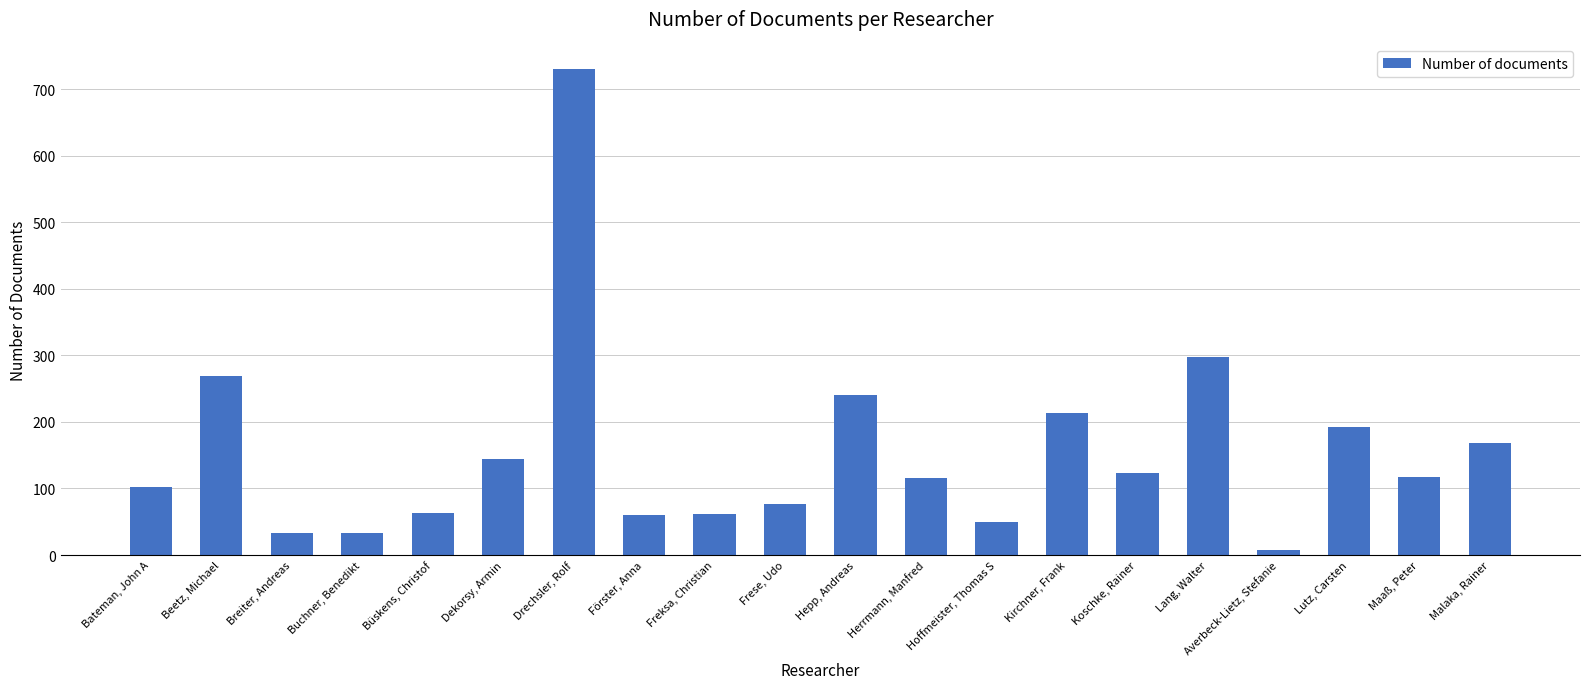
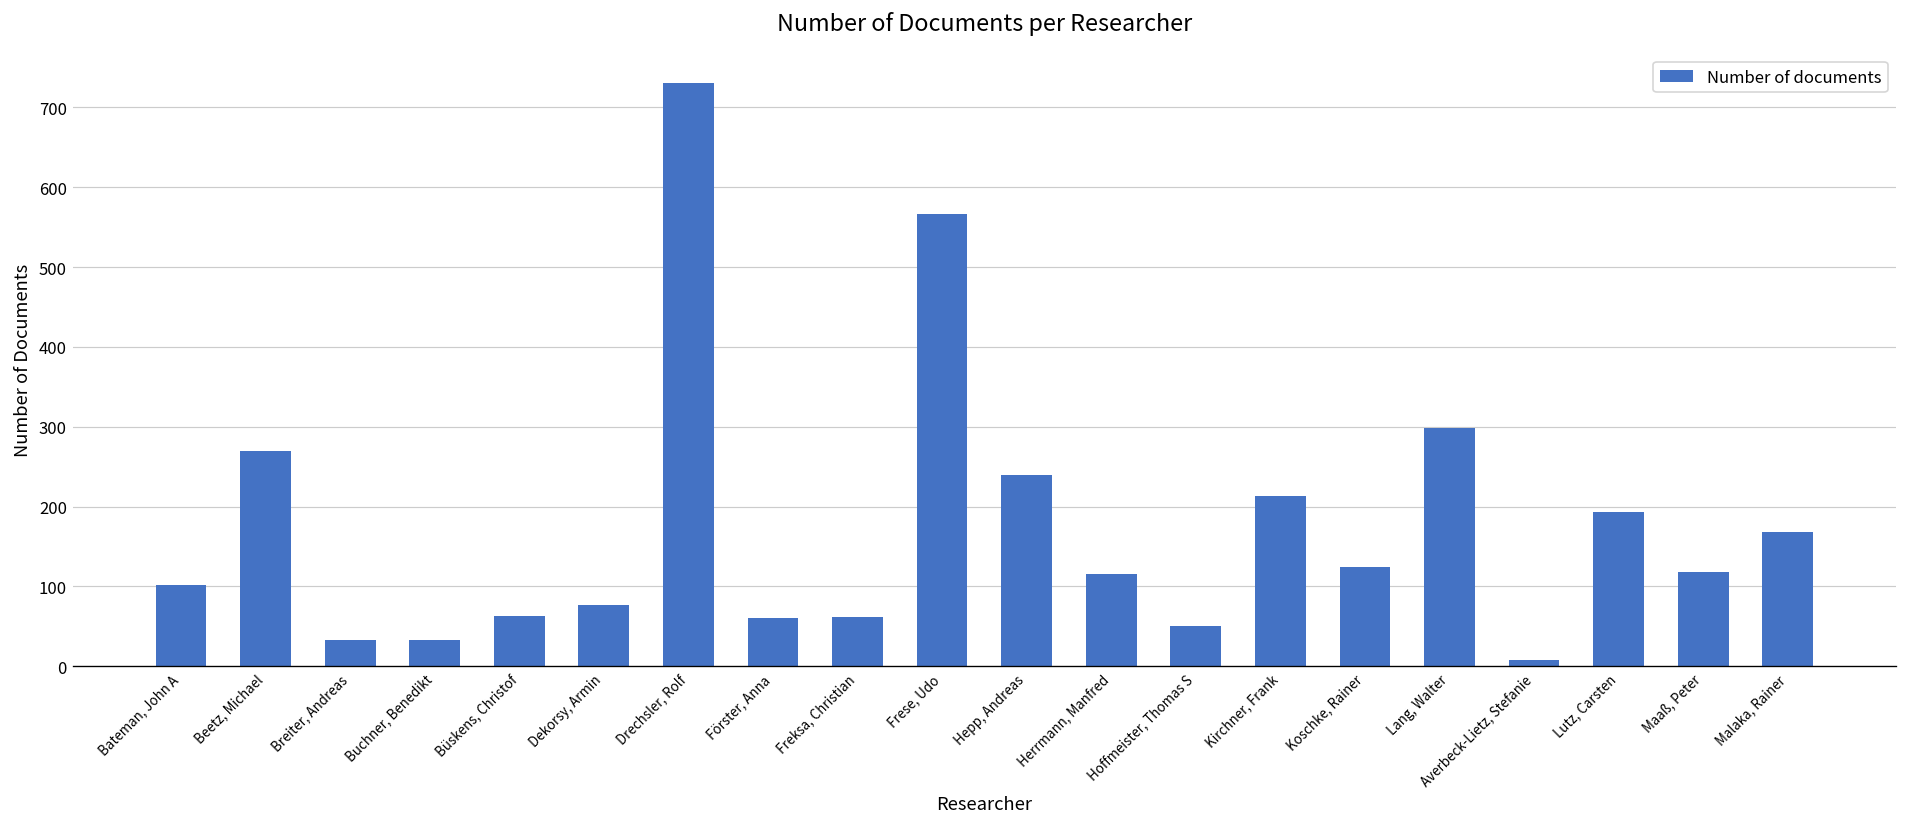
Dekorsy, Armin: 150 -> 80
Frese, Udo: 80 -> 570
